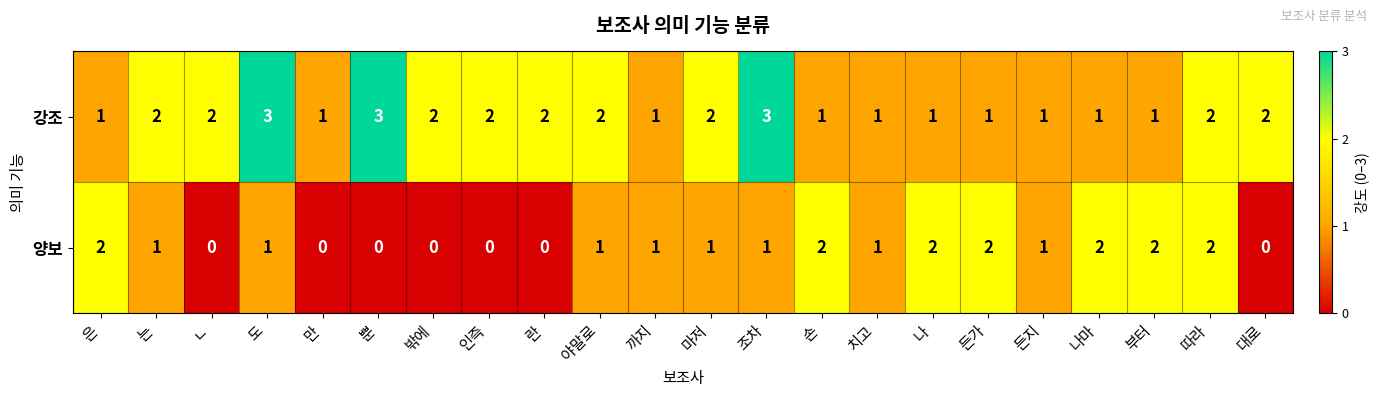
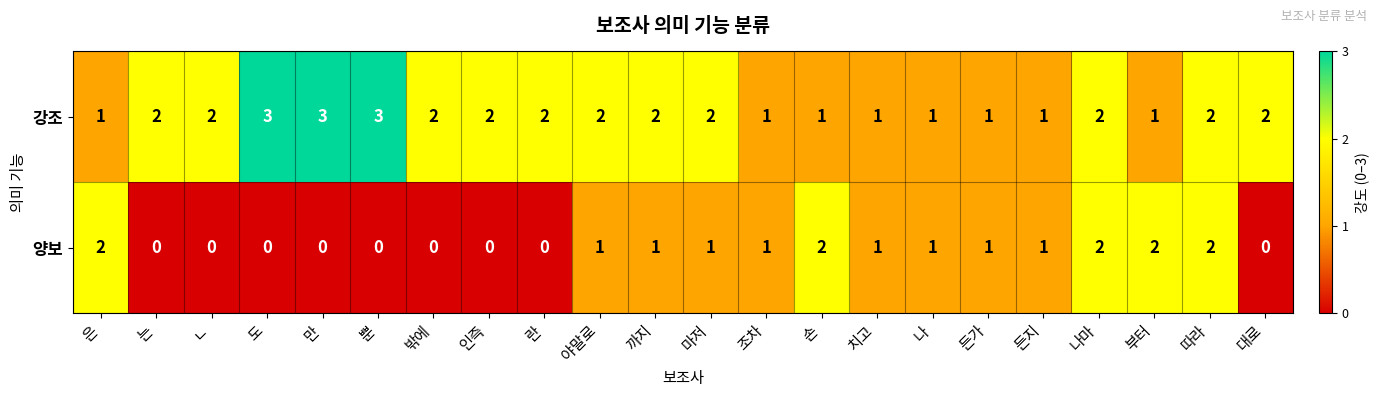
강조, 만: 1 -> 3
강조, 까지: 1 -> 2
강조, 조차: 3 -> 1
강조, 나마: 1 -> 2
양보, 는: 1 -> 0
양보, 도: 1 -> 0
양보, 나: 2 -> 1
양보, 든가: 2 -> 1
